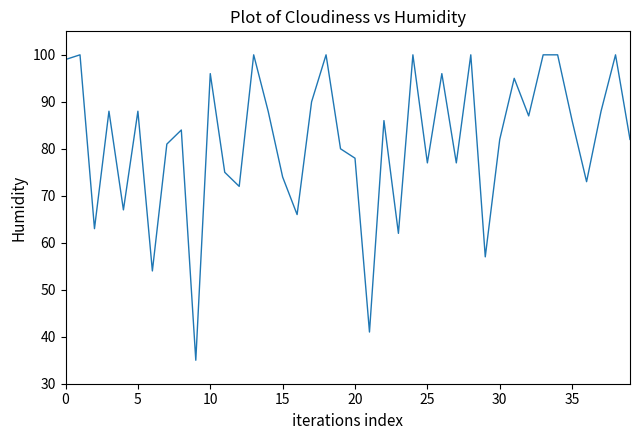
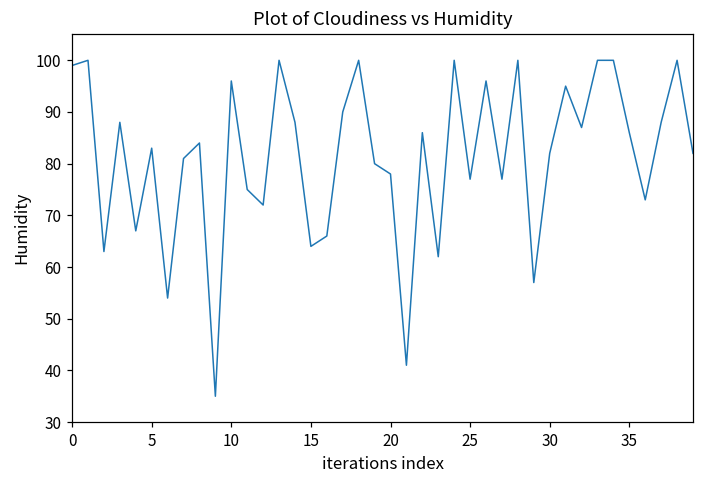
5: 88 -> 83
15: 74 -> 64
